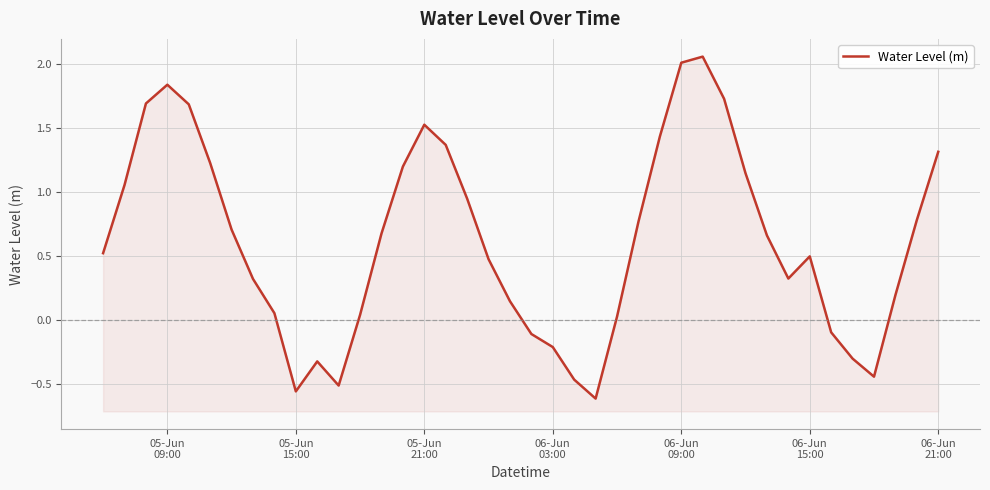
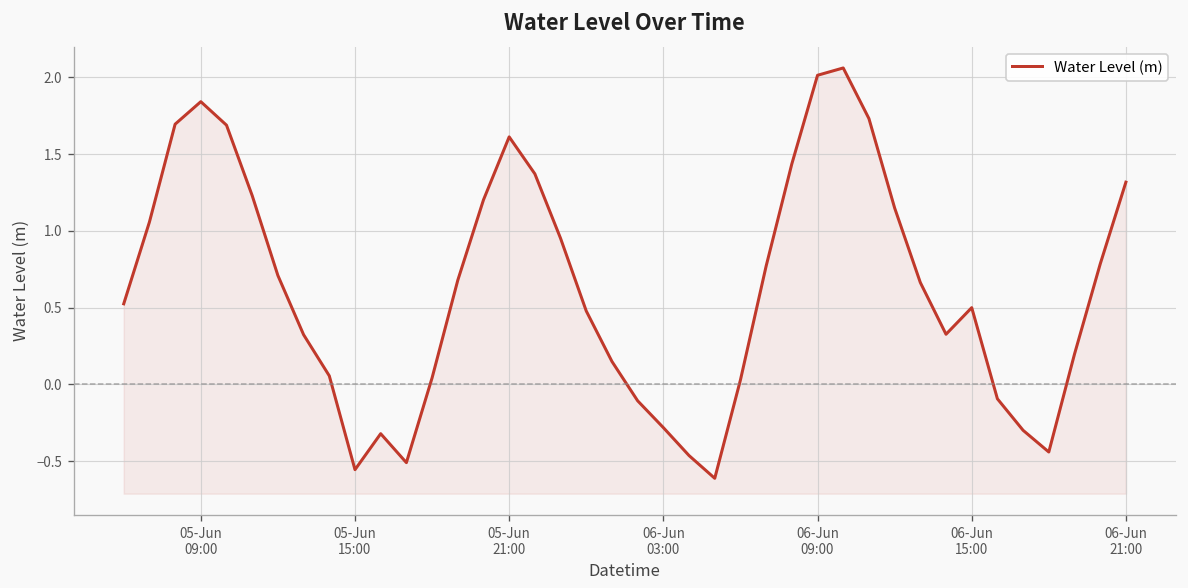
05-Jun 21:00: 1.53 -> 1.61
06-Jun 03:00: -0.21 -> -0.28
